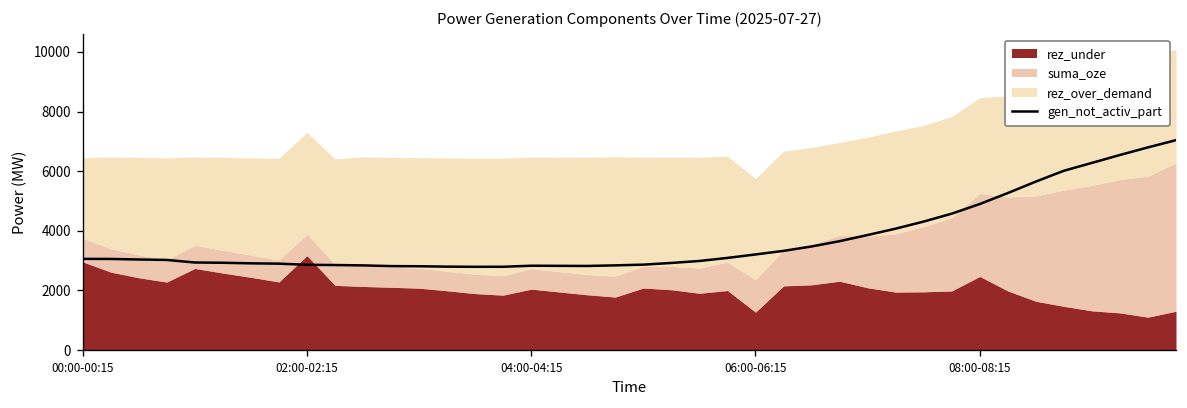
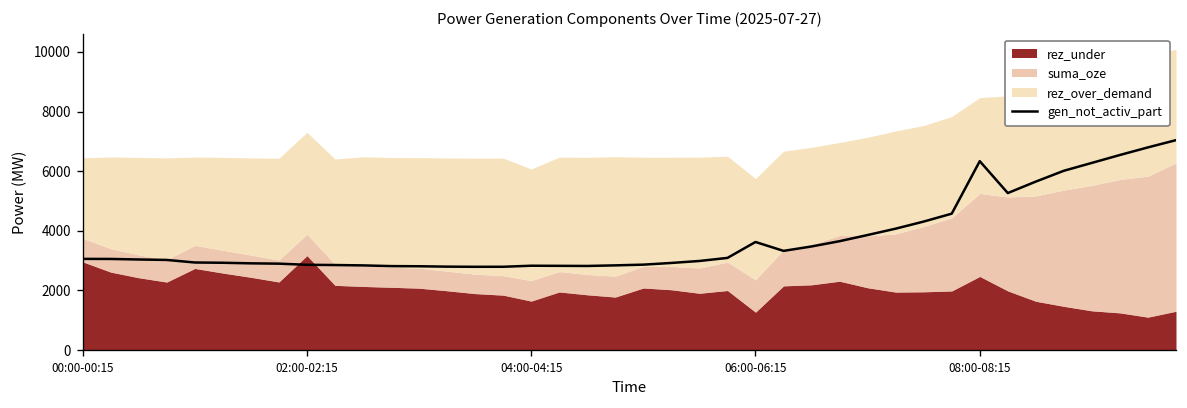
rez_under, 04:00-04:15: 2000 -> 1600
gen_not_activ_part, 06:00-06:15: 3200 -> 3600
gen_not_activ_part, 08:00-08:15: 4900 -> 6300
